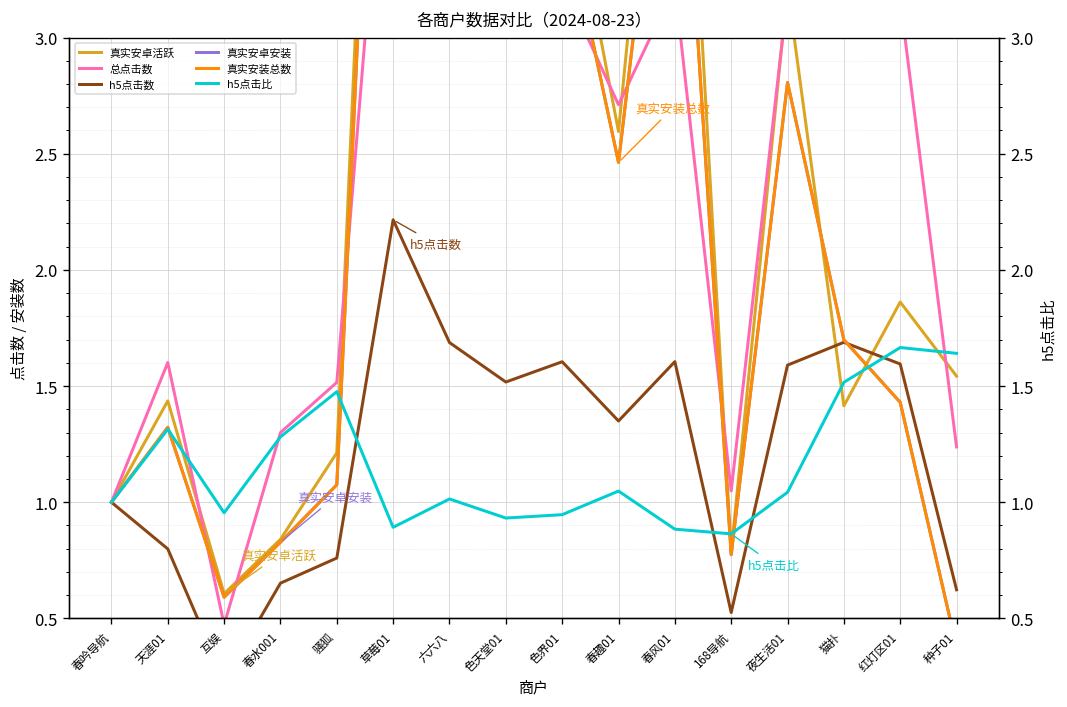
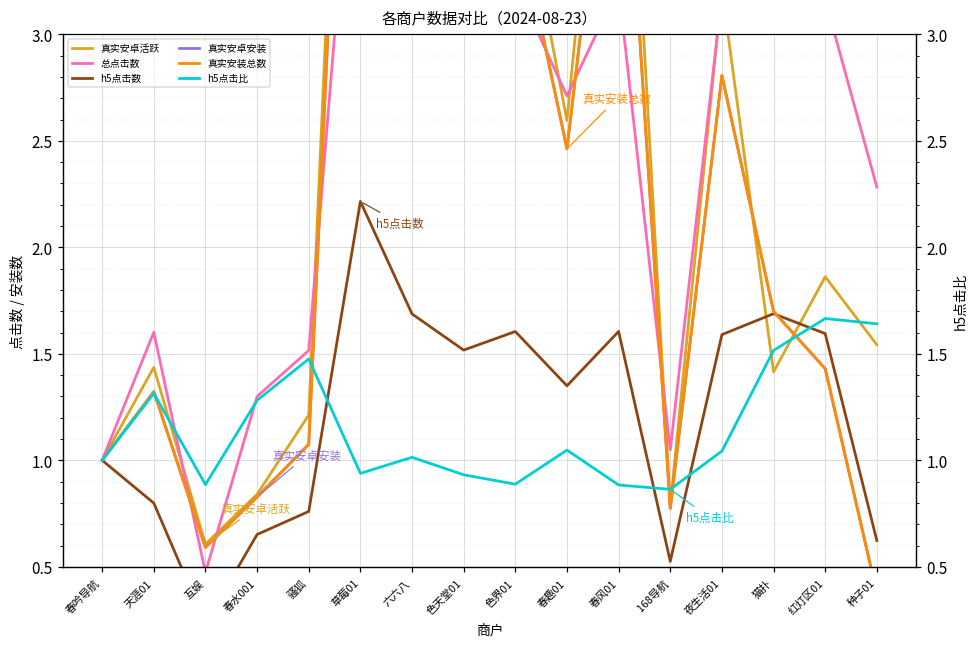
h5点击比, 互娱: 0.95 -> 0.89
h5点击比, 草莓01: 0.89 -> 0.94
h5点击比, 色界01: 0.95 -> 0.89
总点击数, 种子01: 1.24 -> 2.28
